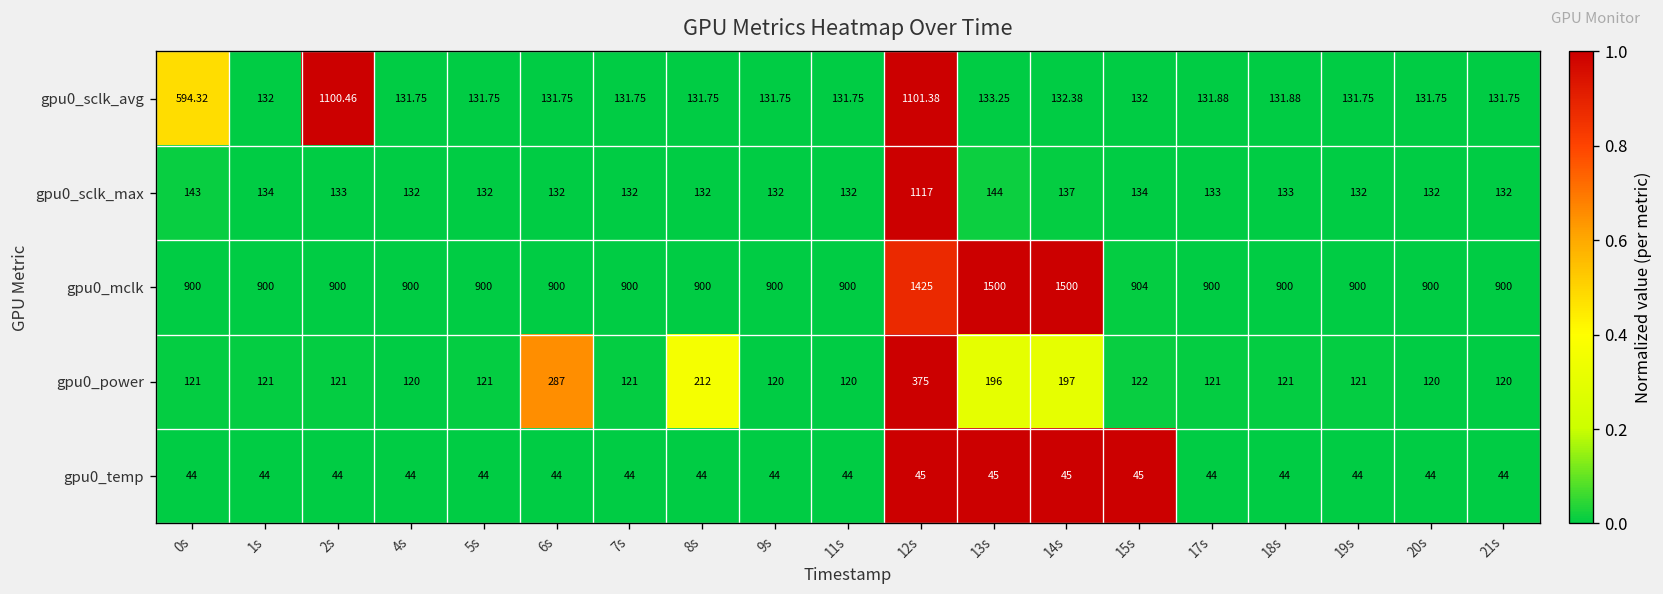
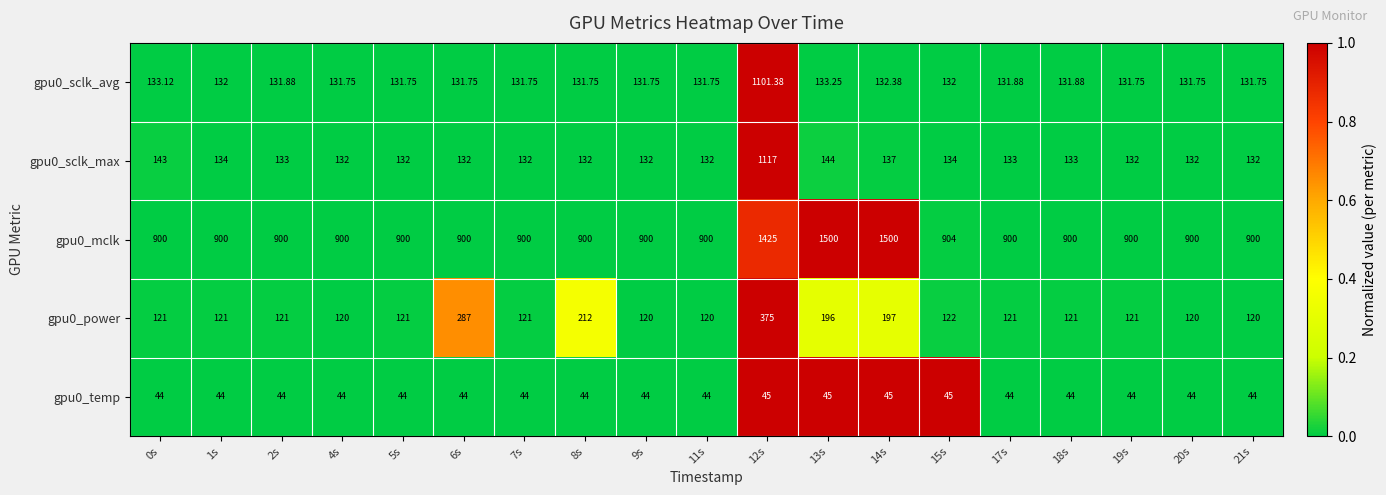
gpu0_sclk_avg, 0s: 594.32 -> 133.12
gpu0_sclk_avg, 2s: 1100.46 -> 131.88
